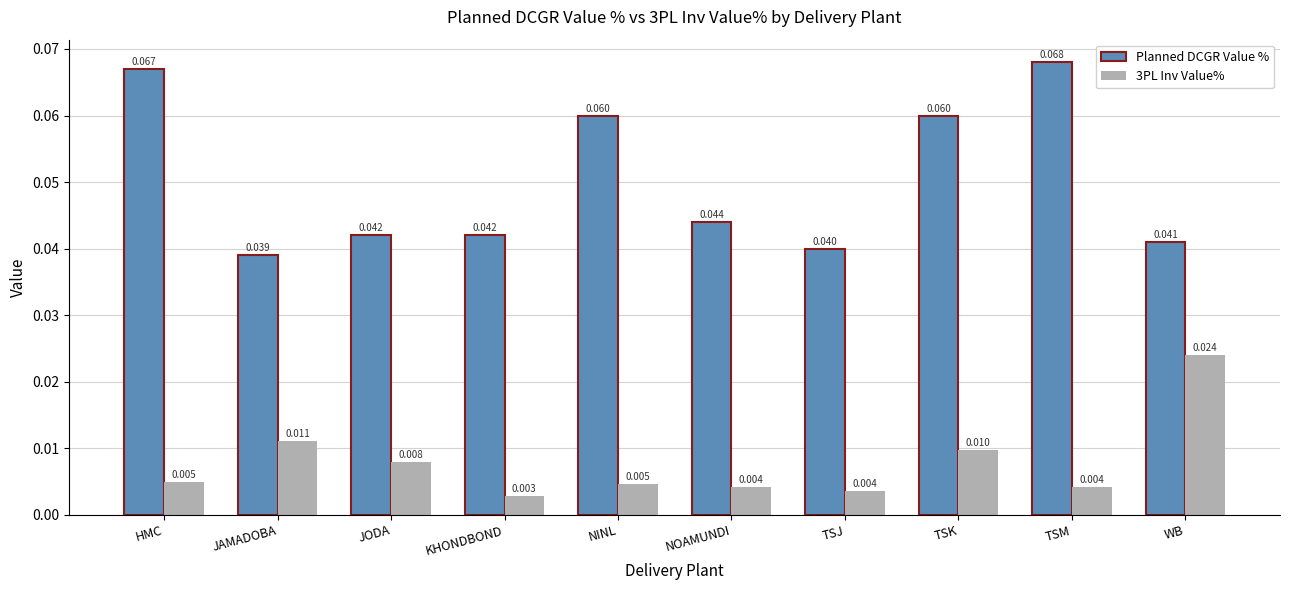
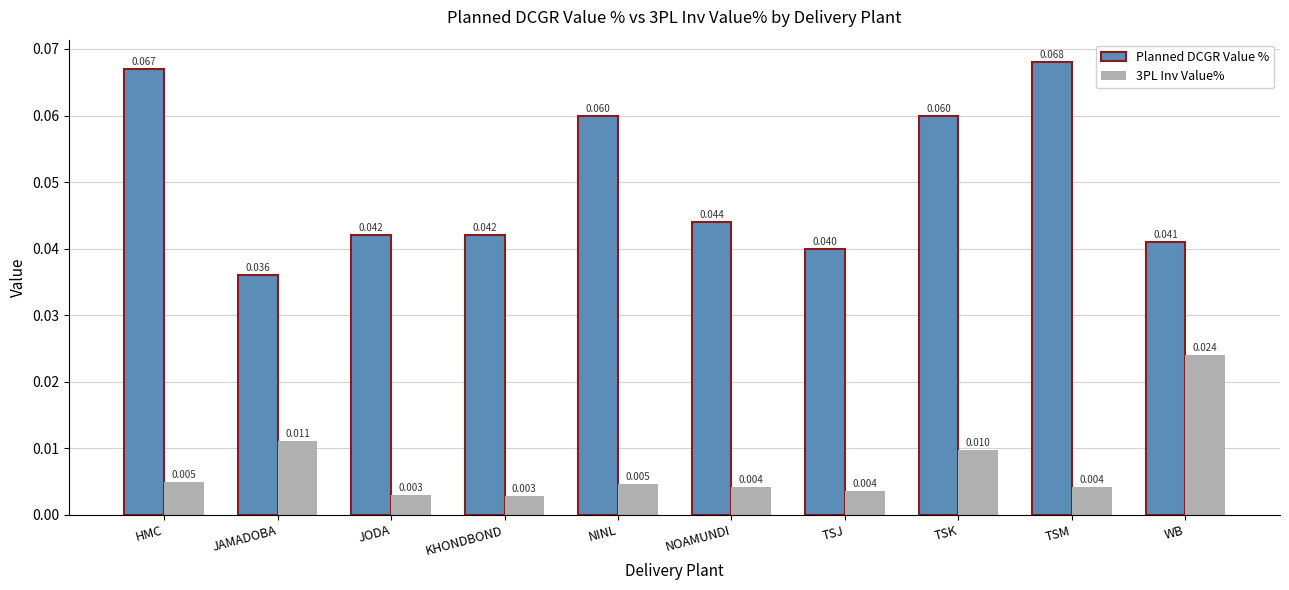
Planned DCGR Value %, JAMADOBA: 0.039 -> 0.036
3PL Inv Value%, JODA: 0.008 -> 0.003
